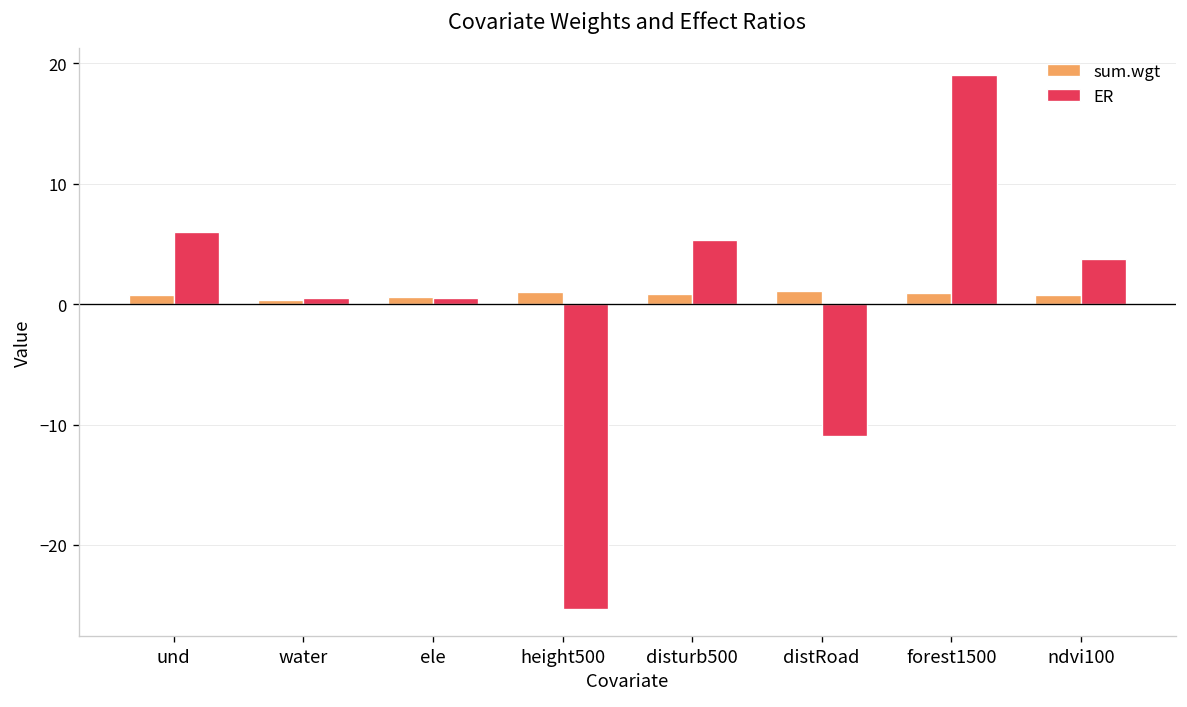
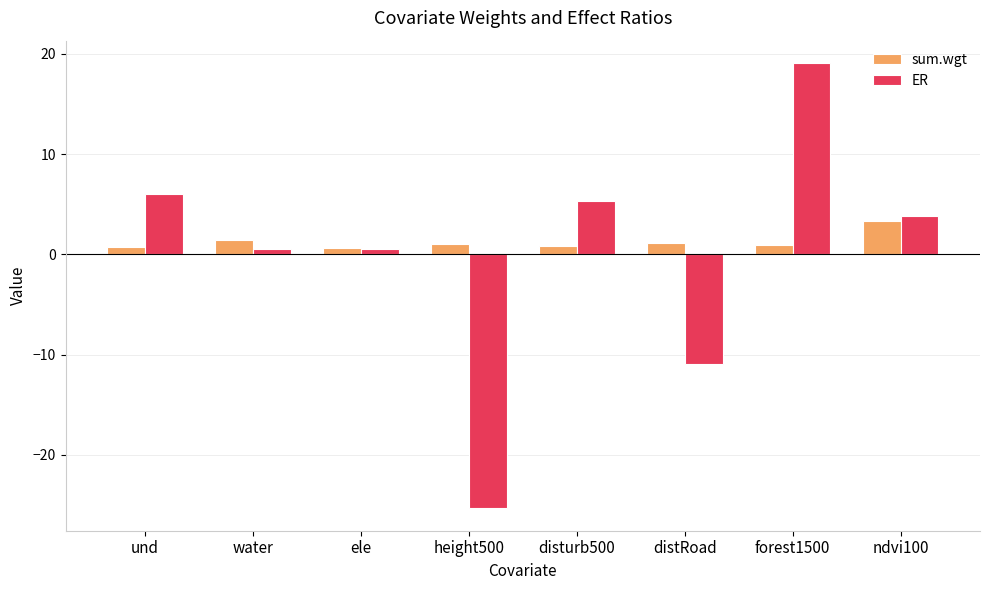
sum.wgt, water: 0.3 -> 1.5
sum.wgt, ndvi100: 0.8 -> 3.3
